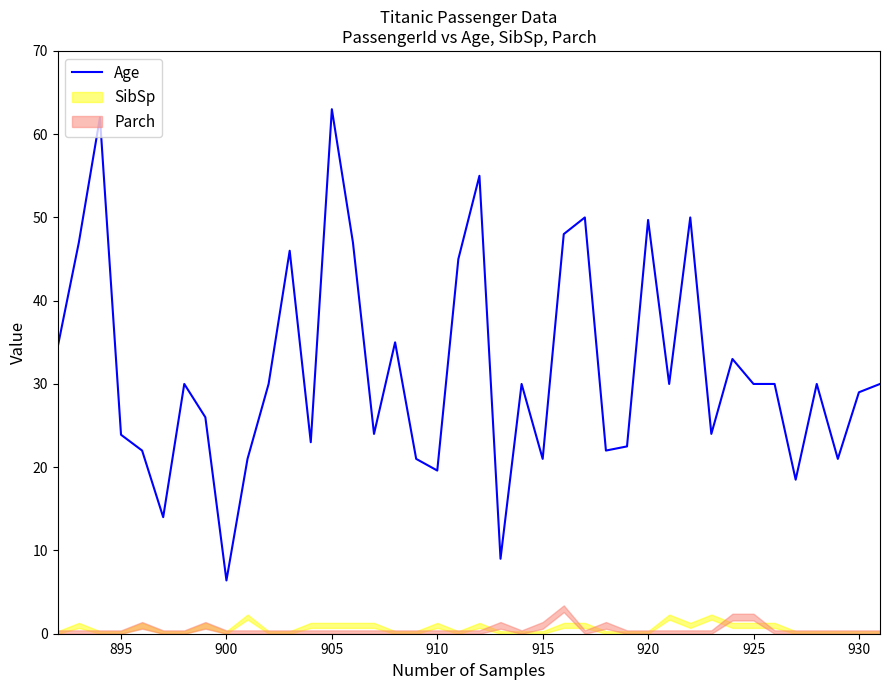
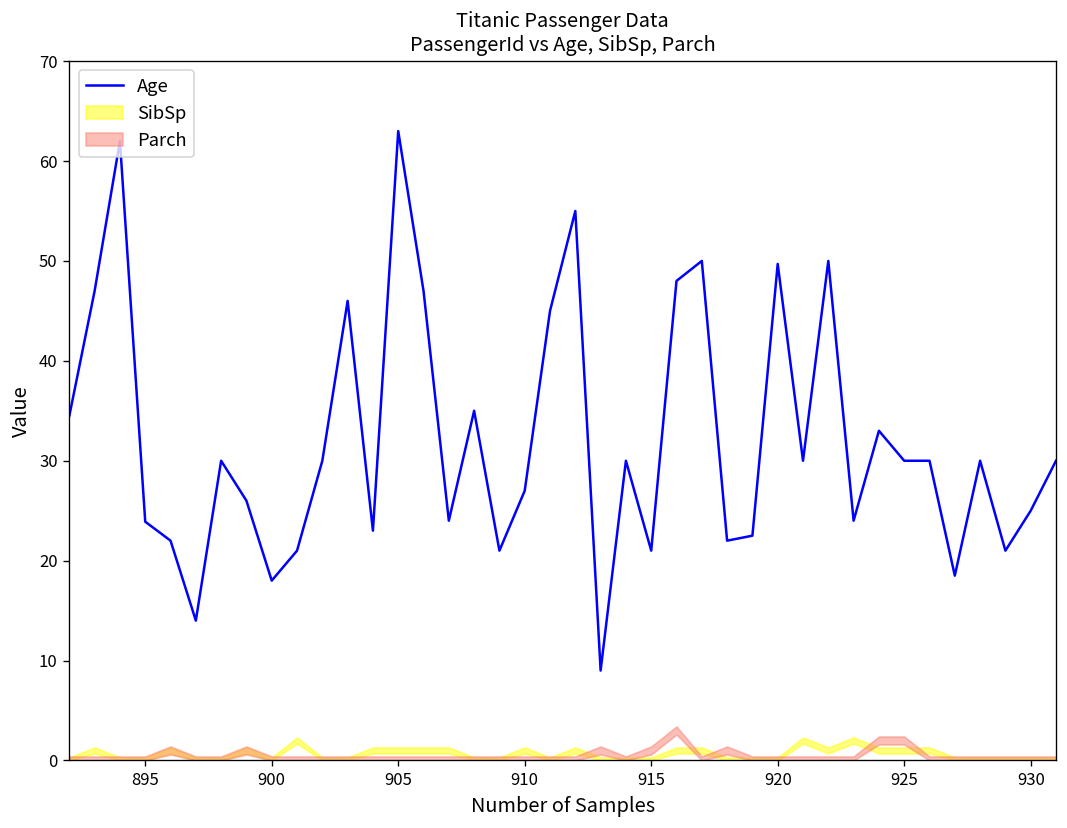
Age, 900: 6 -> 18
Age, 910: 20 -> 27
Age, 930: 29 -> 25
